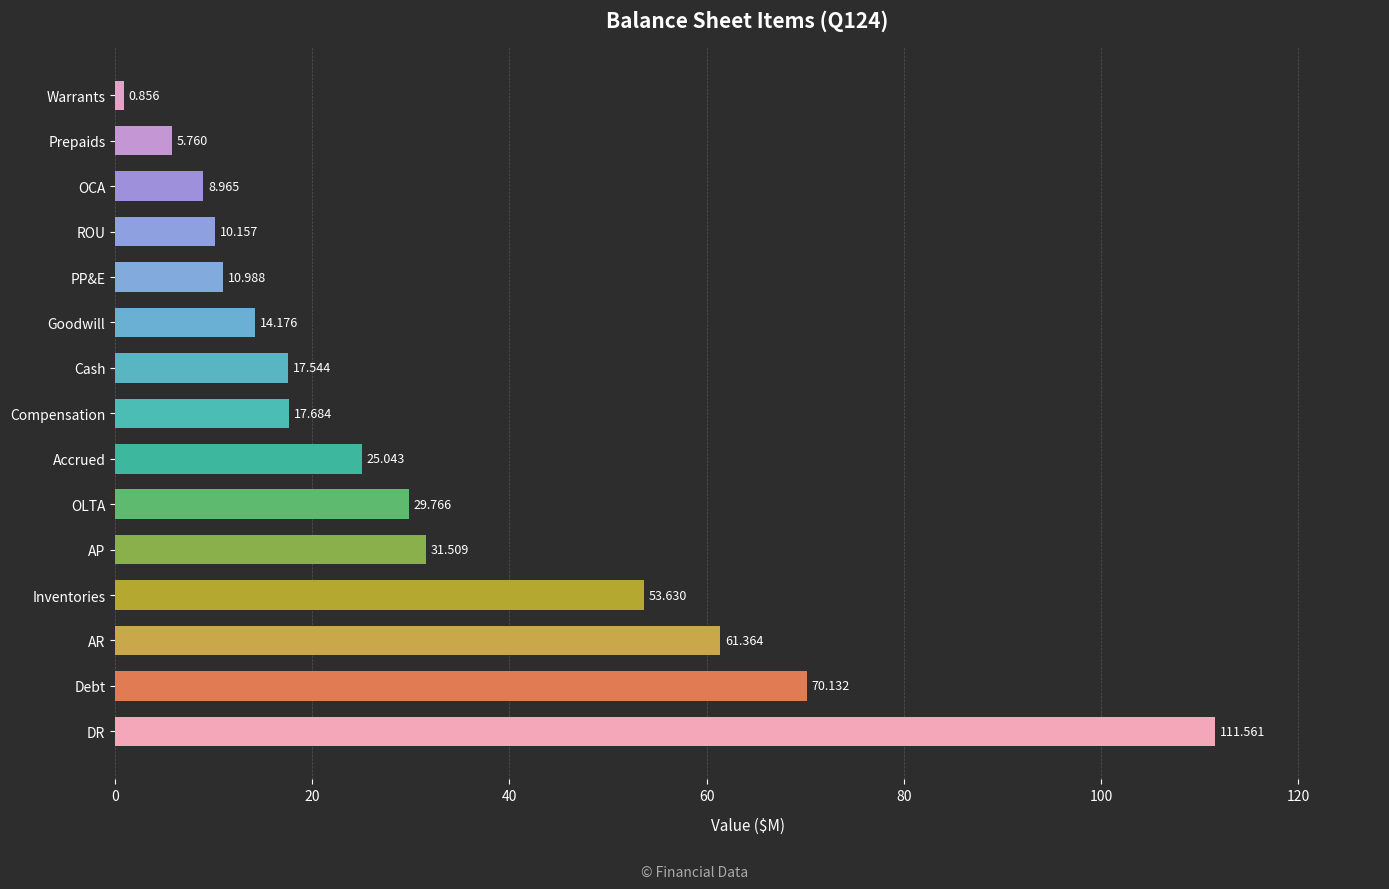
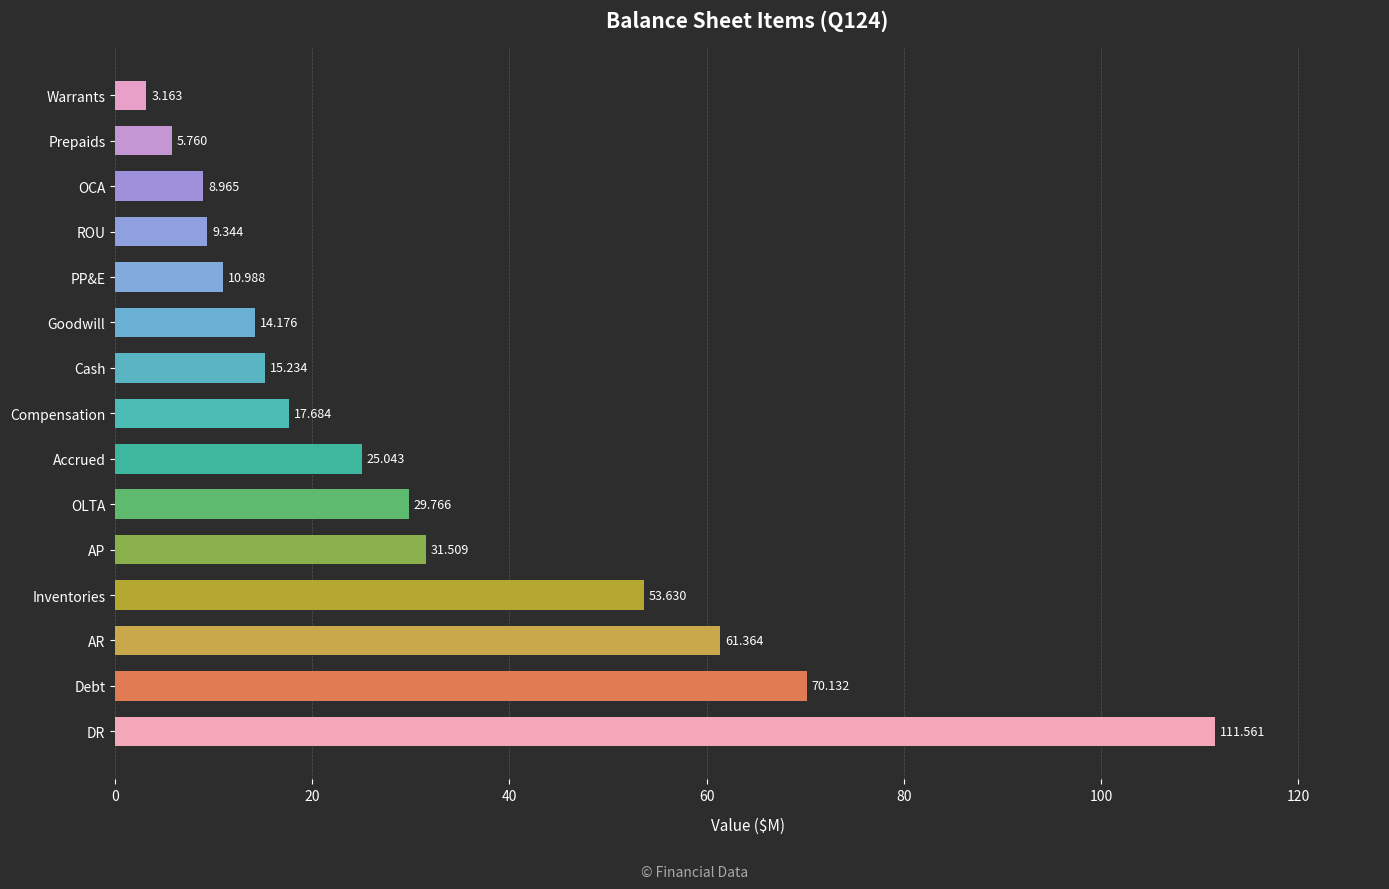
Warrants: 0.856 -> 3.163
ROU: 10.157 -> 9.344
Cash: 17.544 -> 15.234
